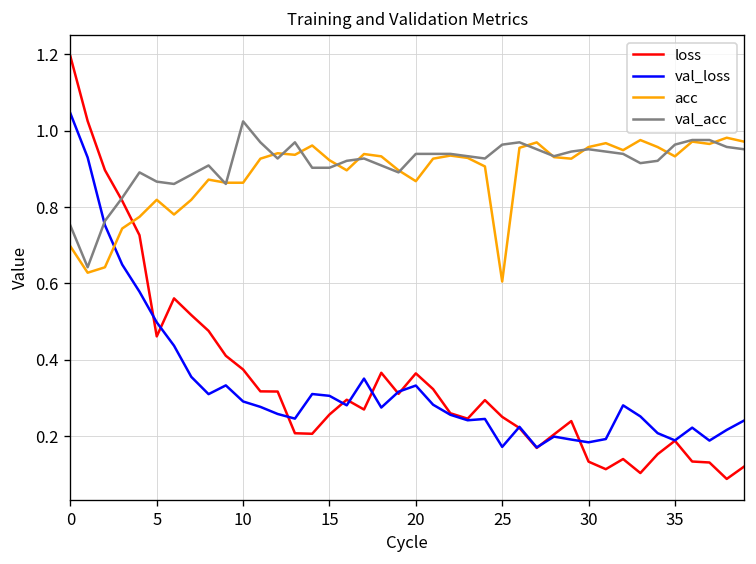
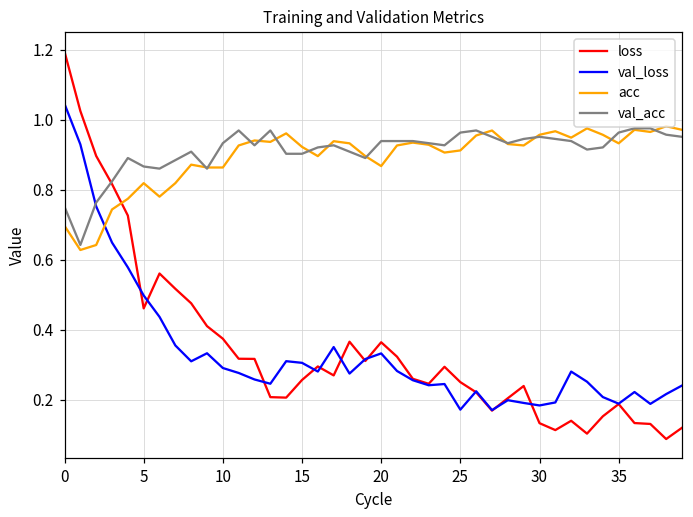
val_acc, 10: 1.02 -> 0.93
acc, 25: 0.60 -> 0.91
